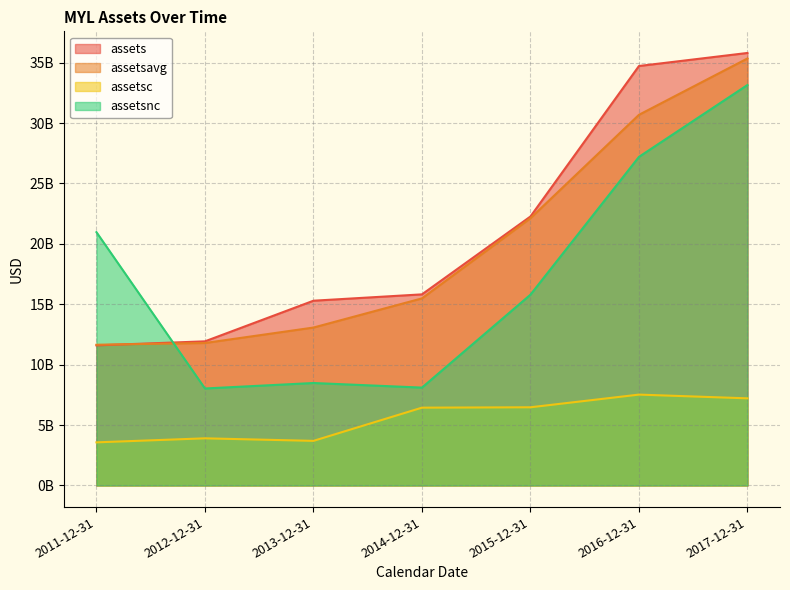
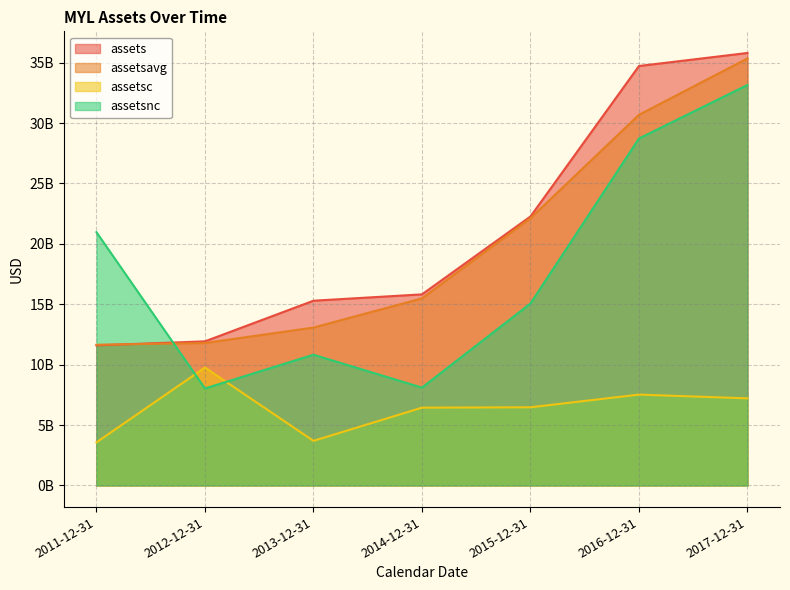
assetsc, 2012-12-31: 3900000000 -> 9800000000
assetsnc, 2013-12-31: 8500000000 -> 10800000000
assetsnc, 2015-12-31: 15800000000 -> 15100000000
assetsnc, 2016-12-31: 27200000000 -> 28700000000
